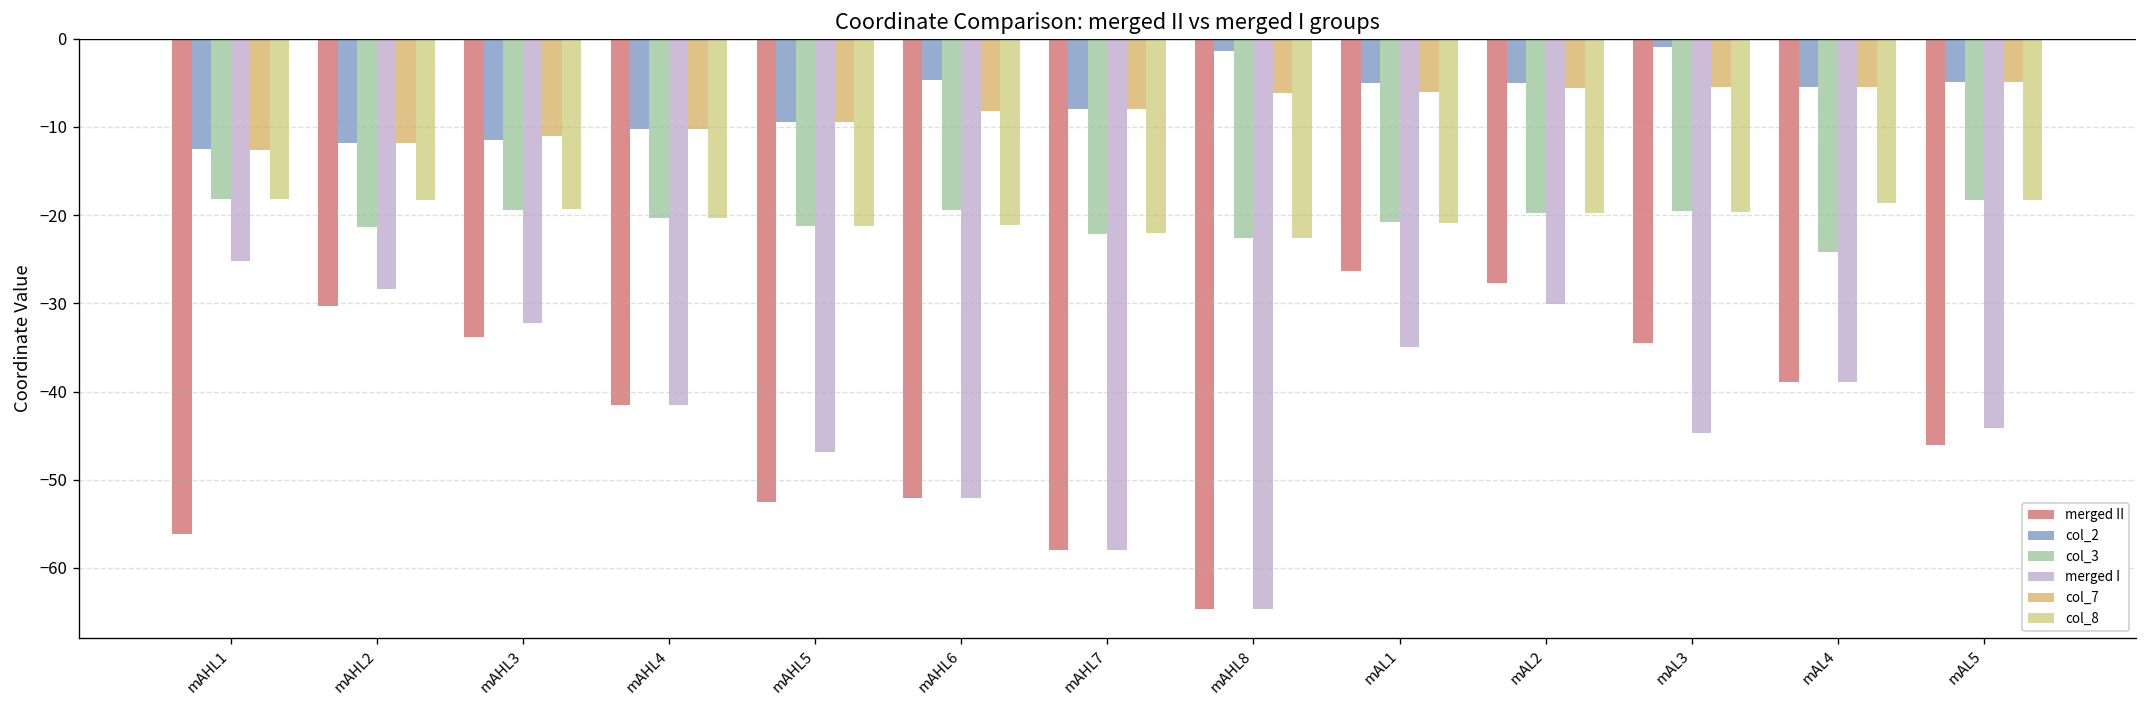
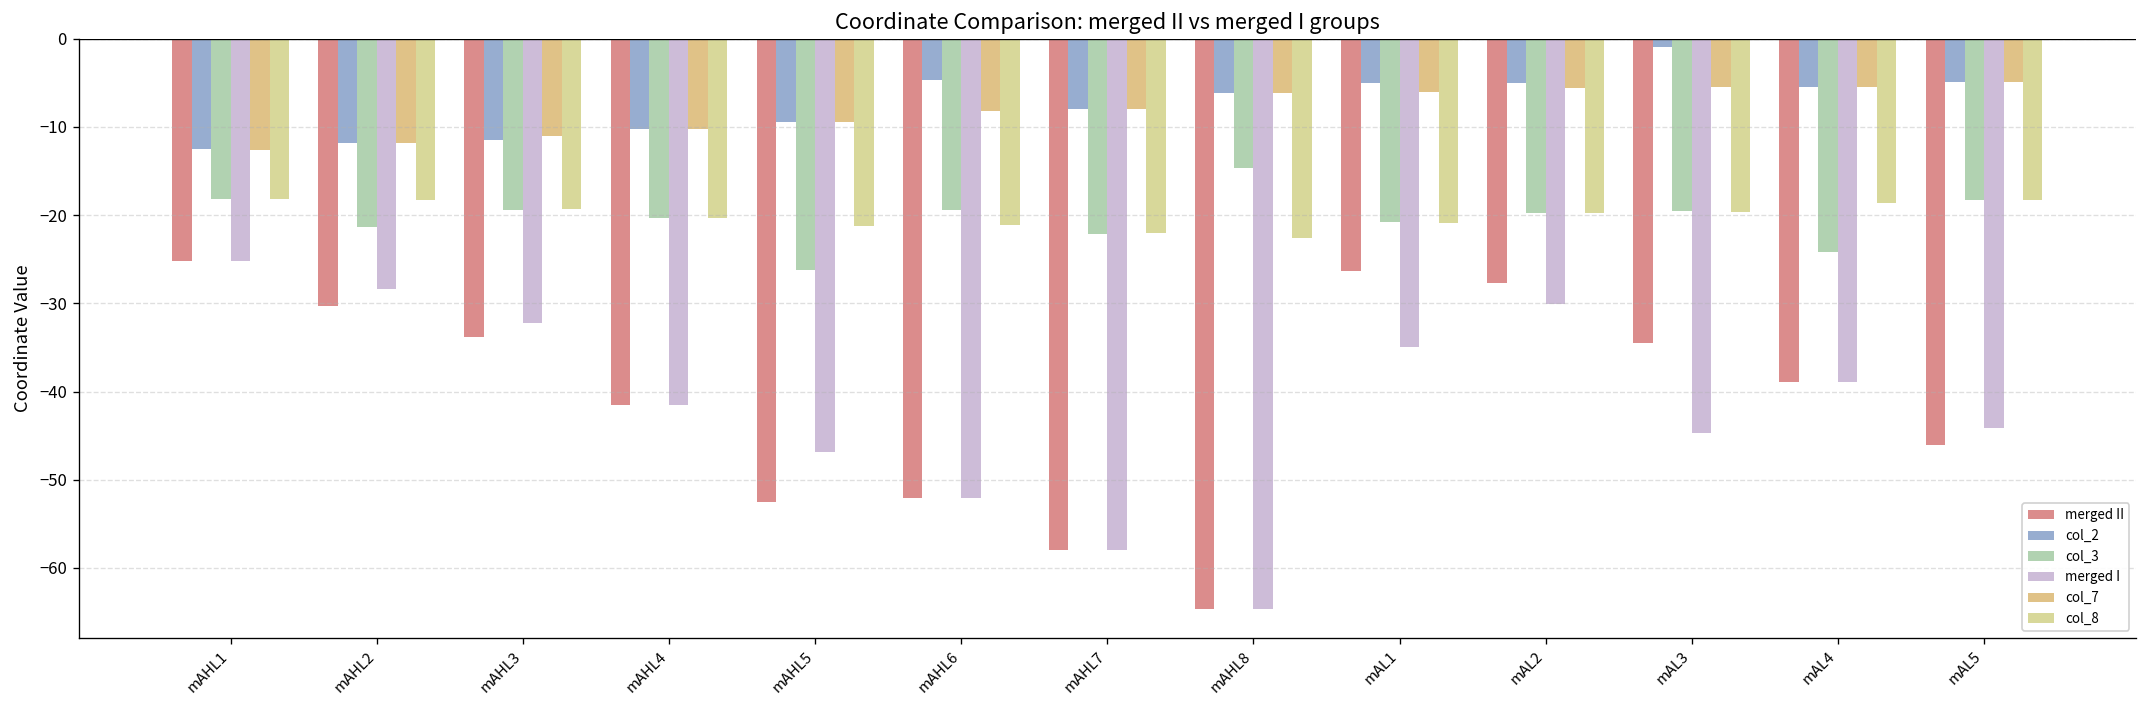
merged II, mAHL1: -56 -> -25
col_3, mAHL5: -21 -> -26
col_2, mAHL8: -1 -> -6
col_3, mAHL8: -23 -> -15
